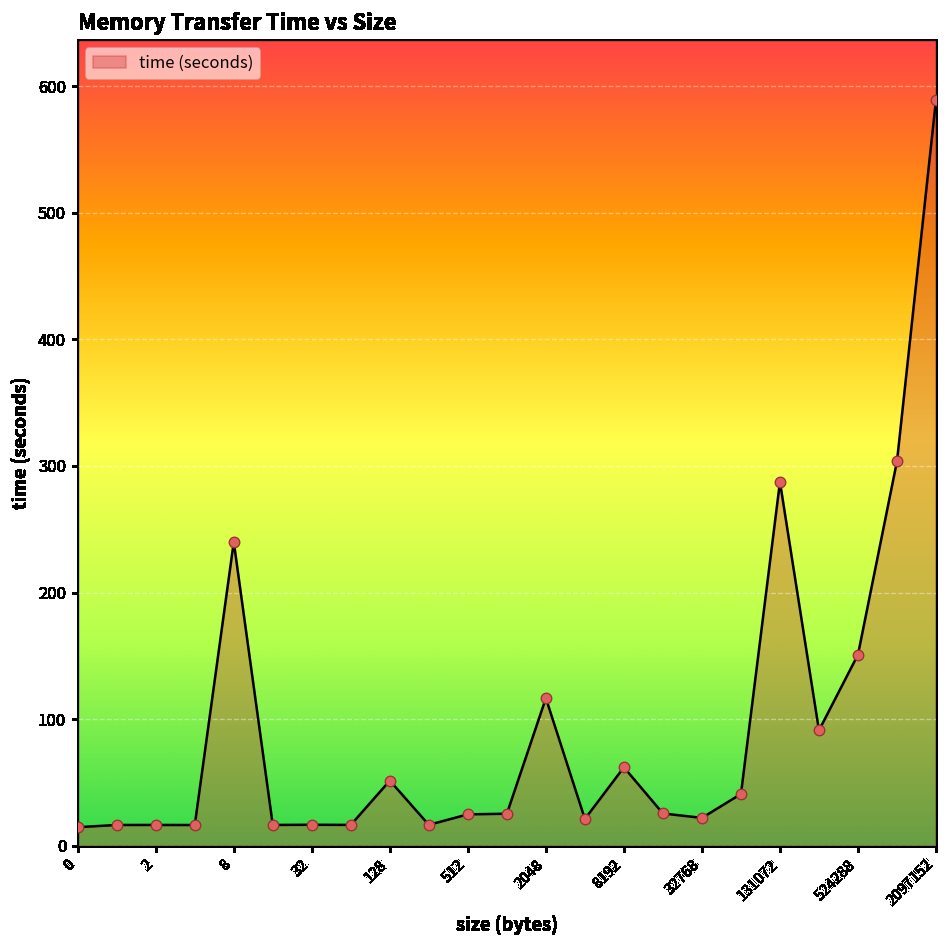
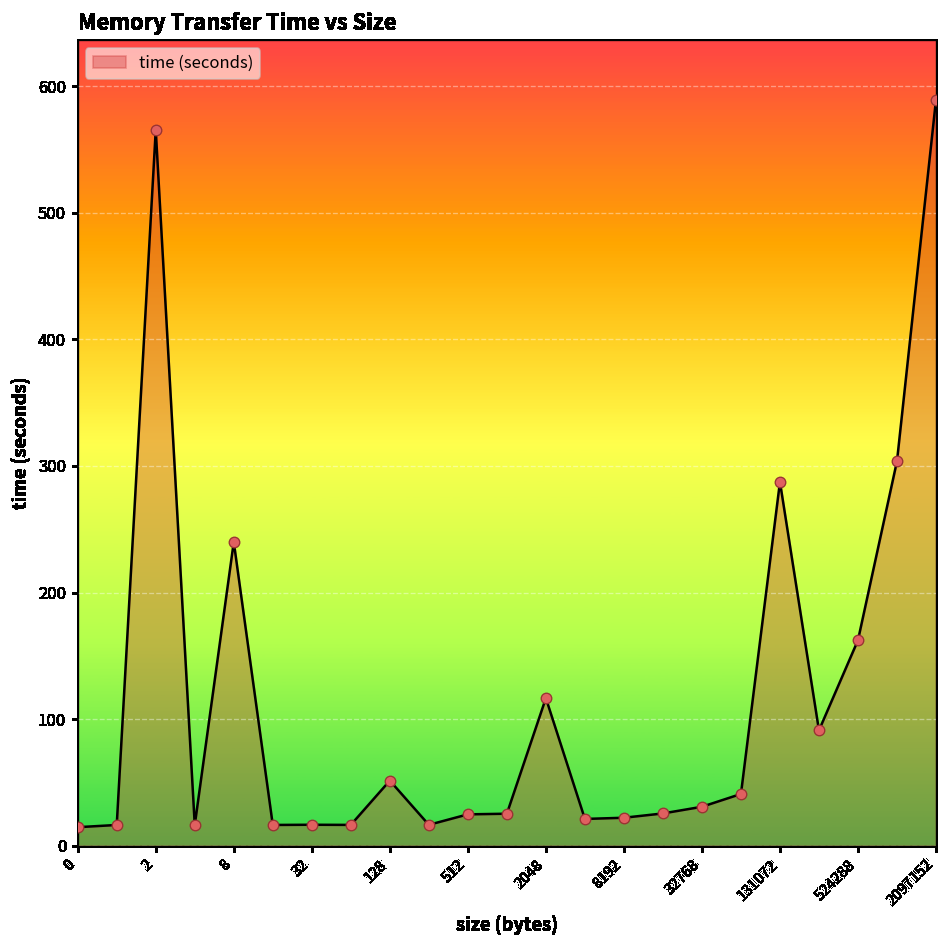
2: 16 -> 565
8192: 62 -> 22
32768: 22 -> 31
524288: 151 -> 162
